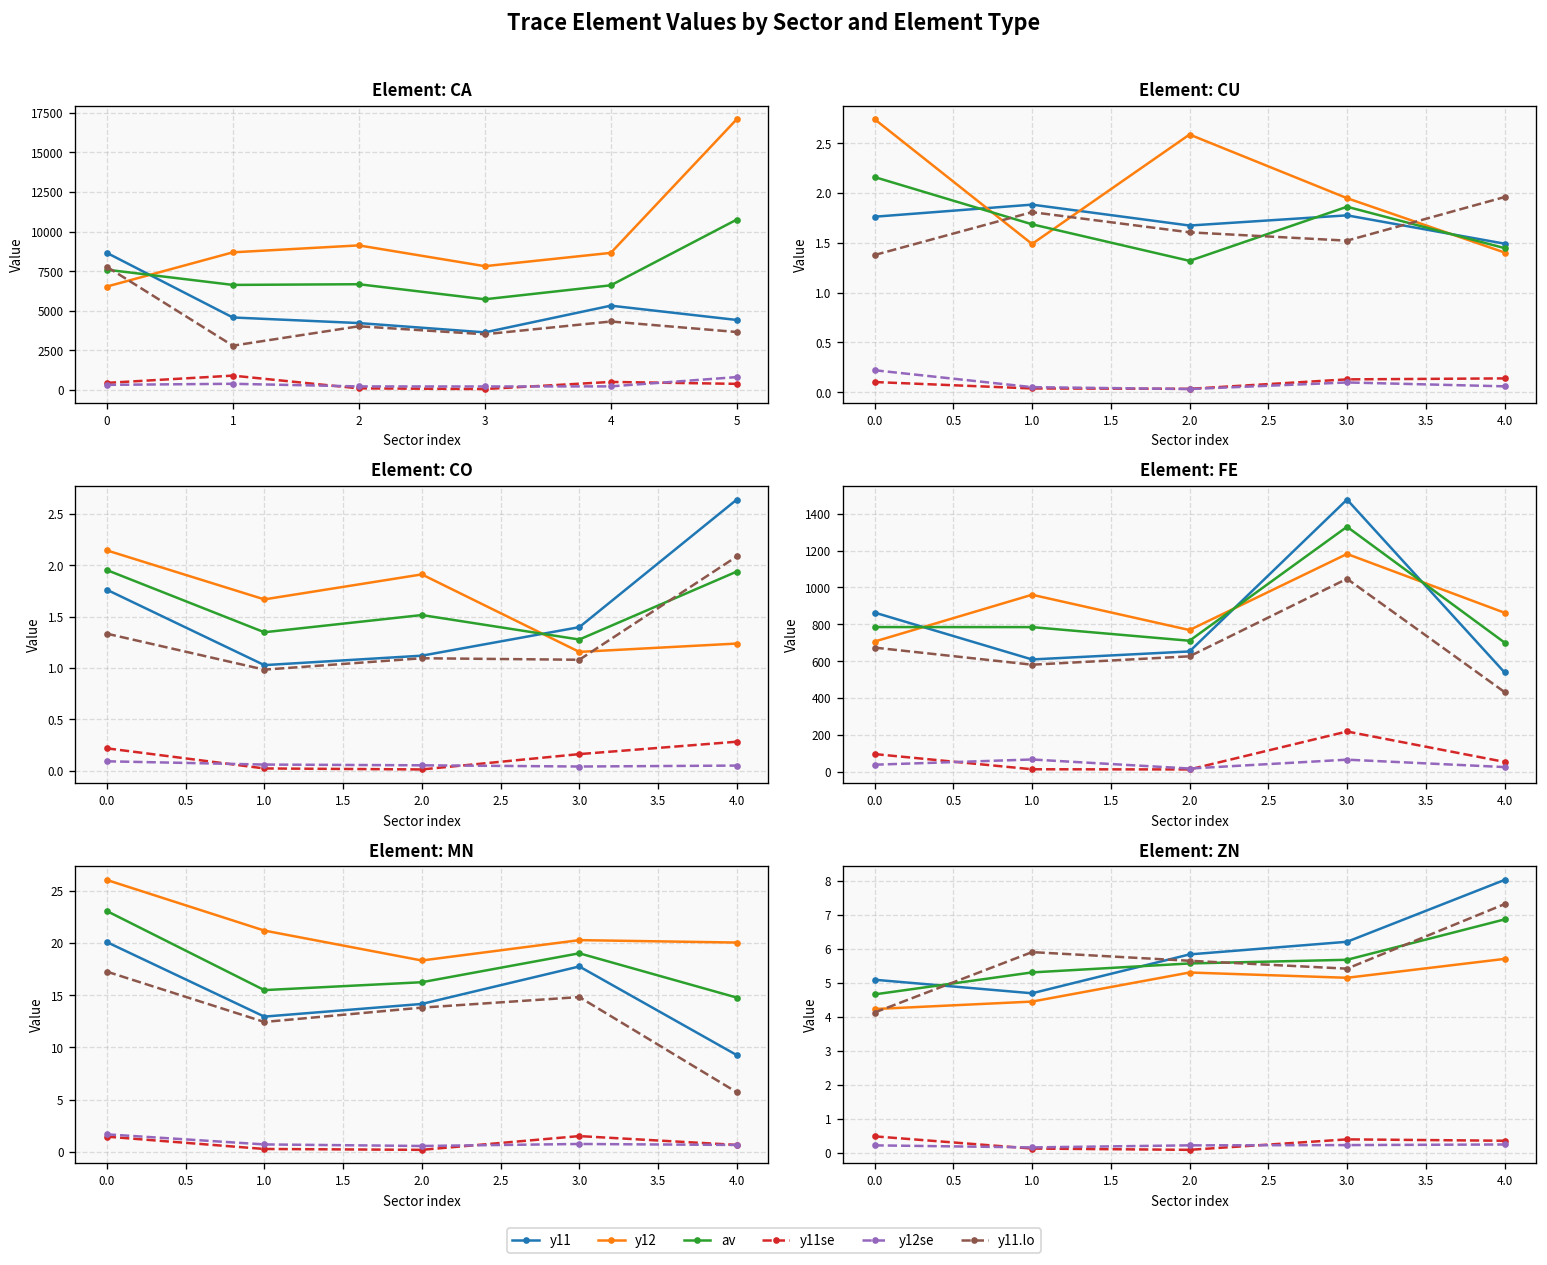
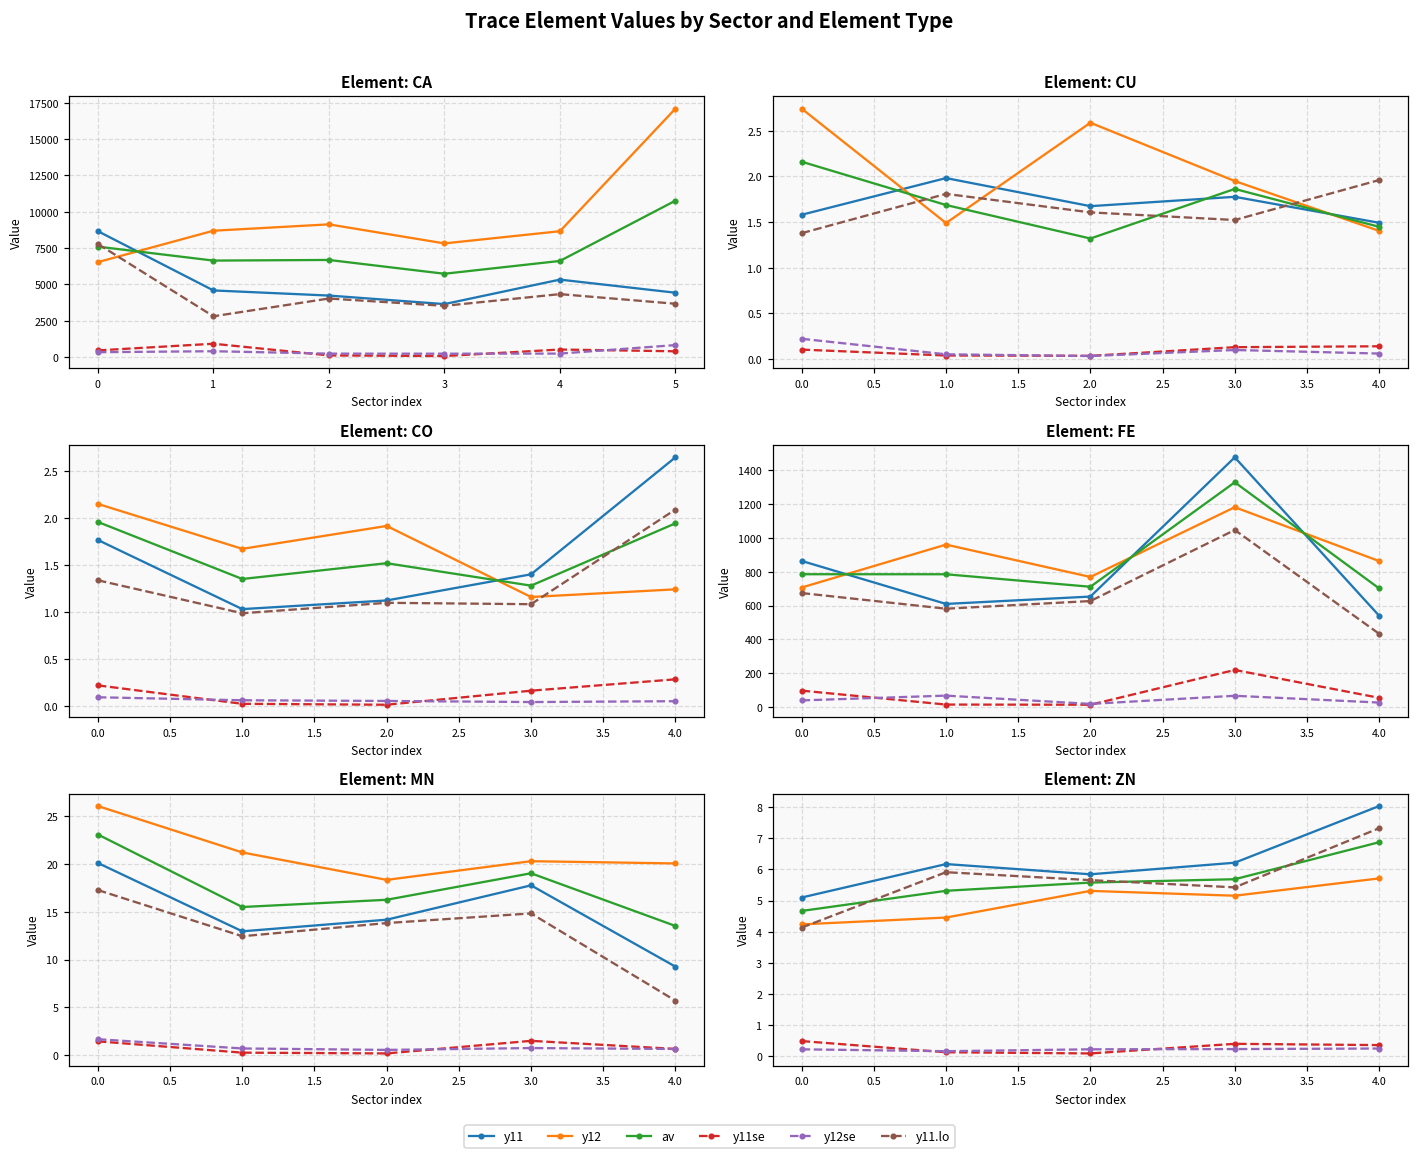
Element: CU, y11, 0.0: 1.8 -> 1.6
Element: CU, y11, 1.0: 1.9 -> 2.0
Element: MN, av, 4.0: 15 -> 14
Element: ZN, y11, 1.0: 4.7 -> 6.2
